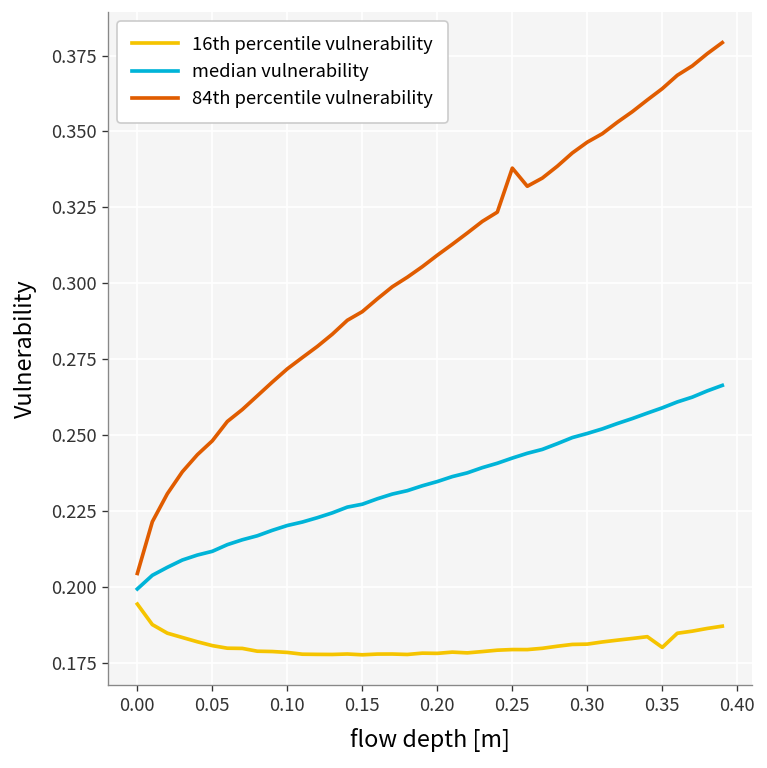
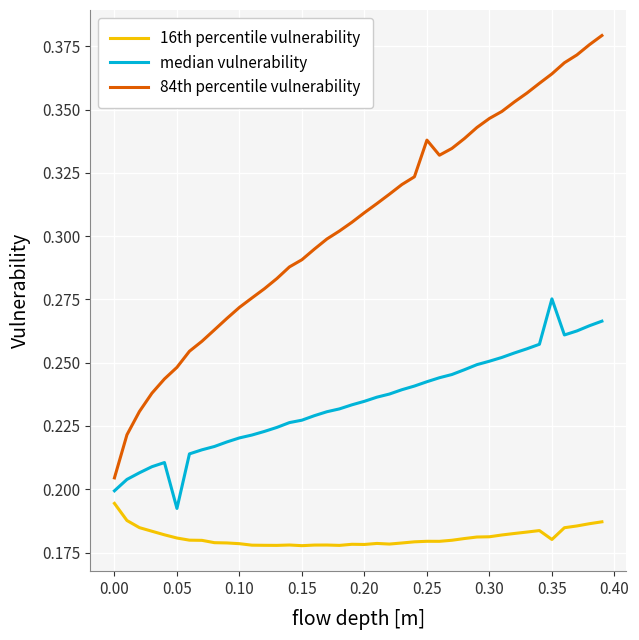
median vulnerability, 0.05: 0.212 -> 0.192
median vulnerability, 0.35: 0.259 -> 0.275
